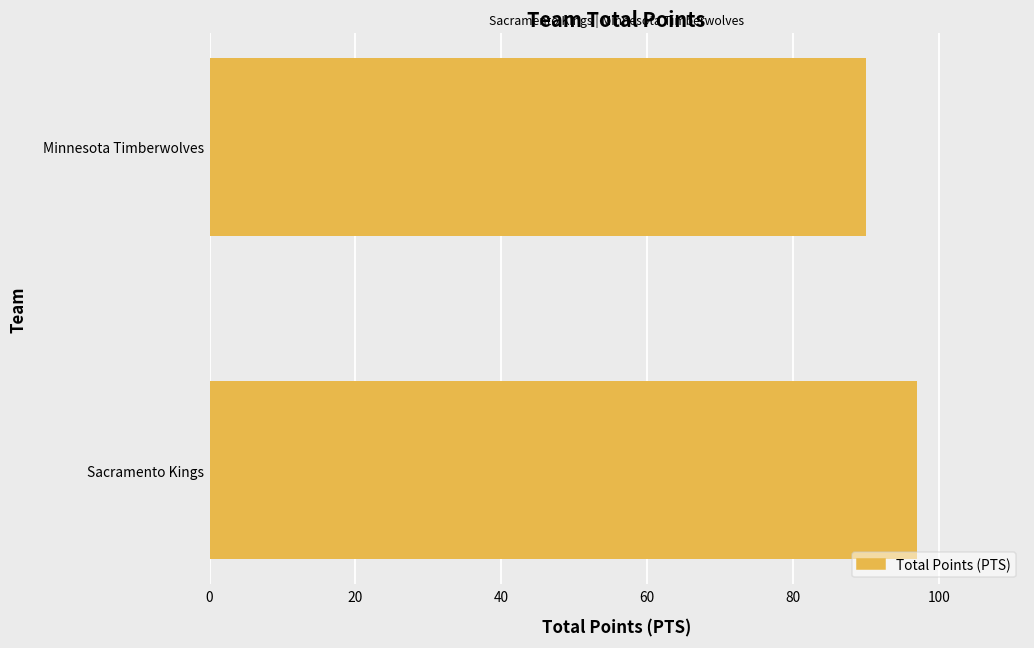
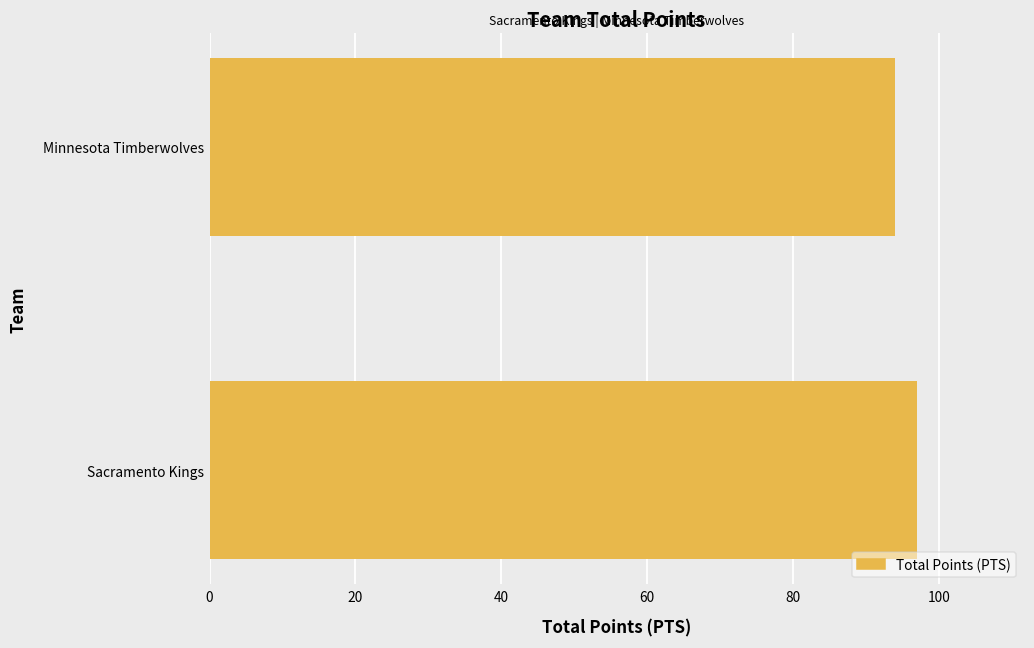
Minnesota Timberwolves: 90 -> 94
